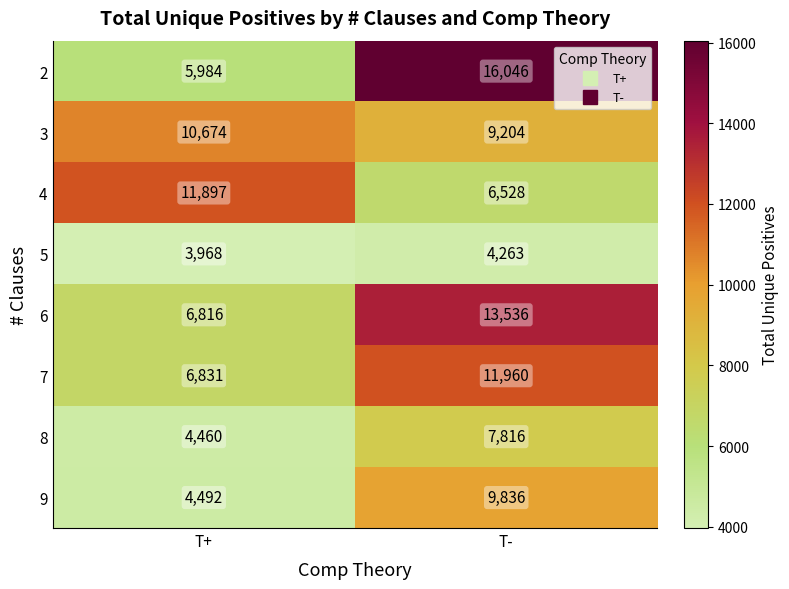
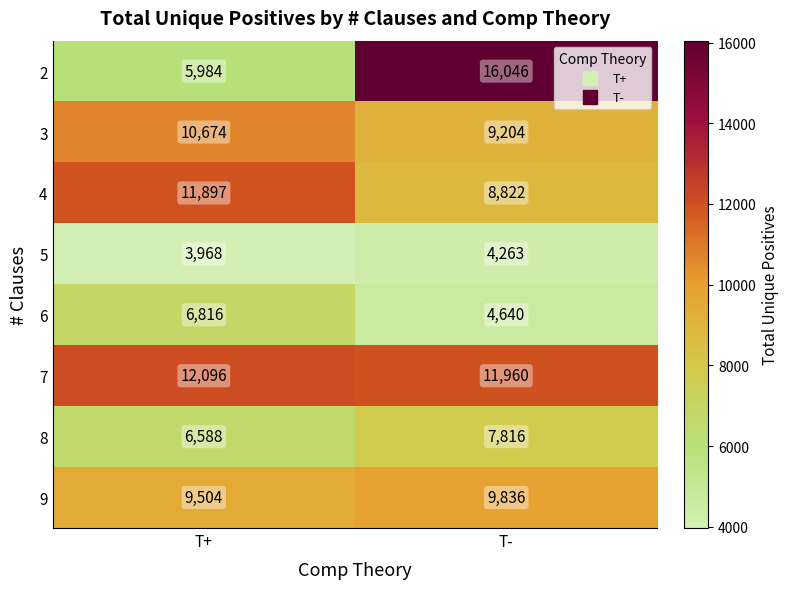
4, T-: 6,528 -> 8,822
6, T-: 13,536 -> 4,640
7, T+: 6,831 -> 12,096
8, T+: 4,460 -> 6,588
9, T+: 4,492 -> 9,504
